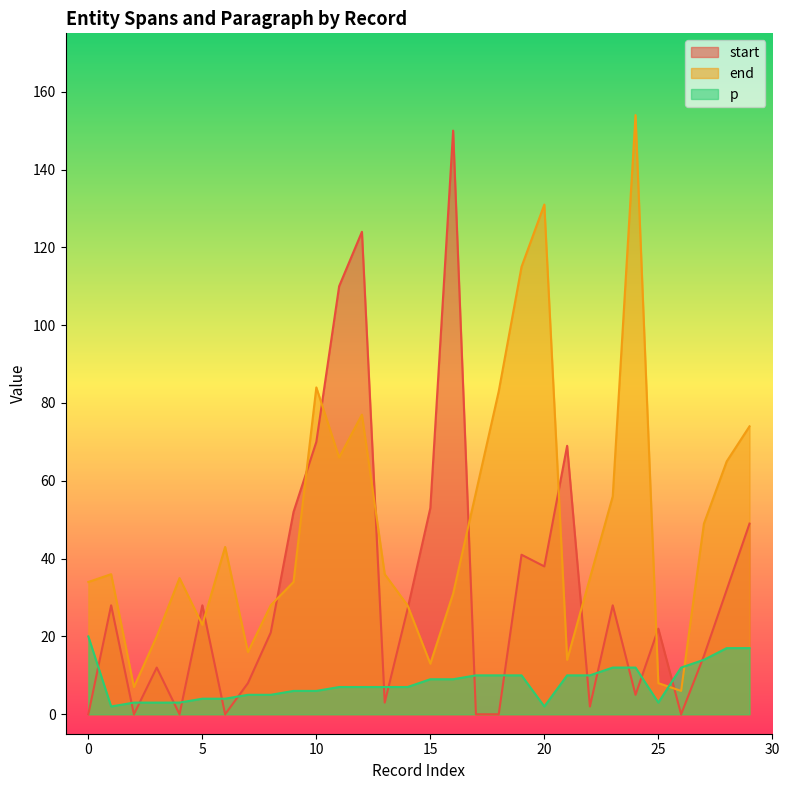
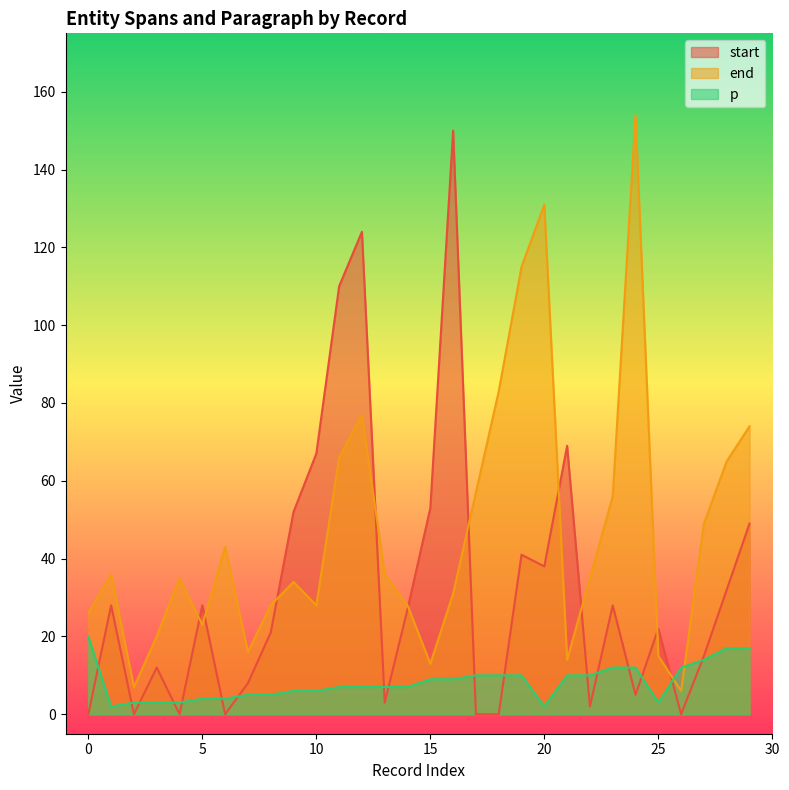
end, 0: 34 -> 26
start, 10: 70 -> 67
end, 10: 84 -> 28
end, 25: 8 -> 15
